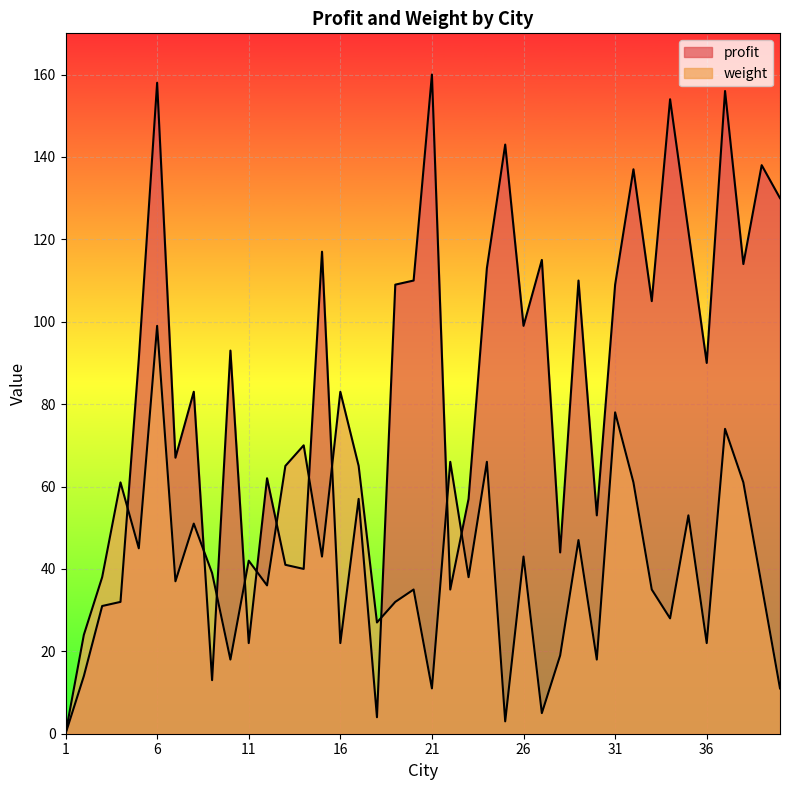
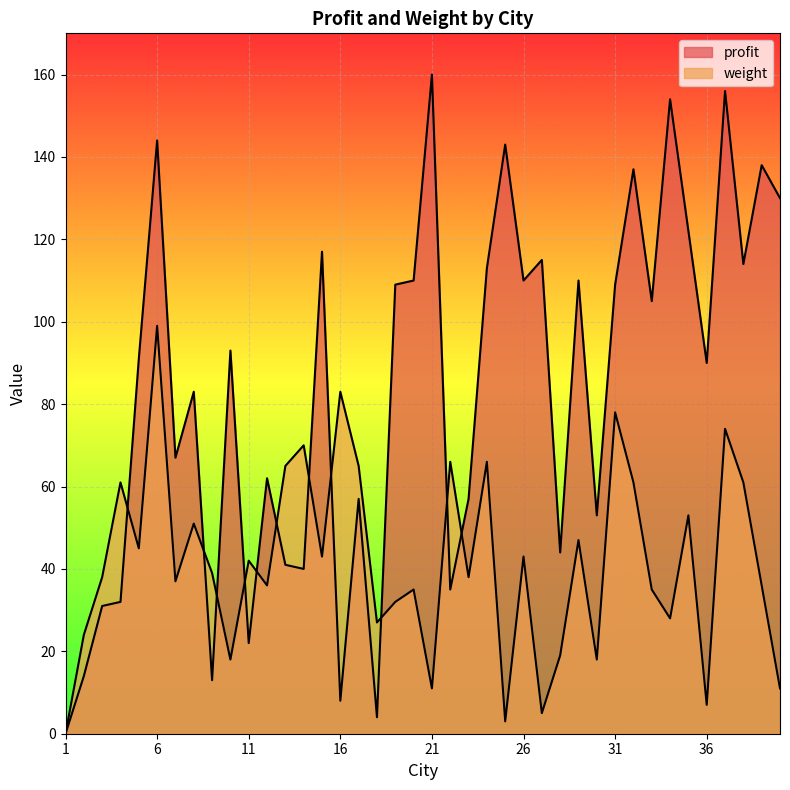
profit, 6: 158 -> 144
profit, 16: 22 -> 8
profit, 26: 99 -> 110
weight, 36: 22 -> 7
